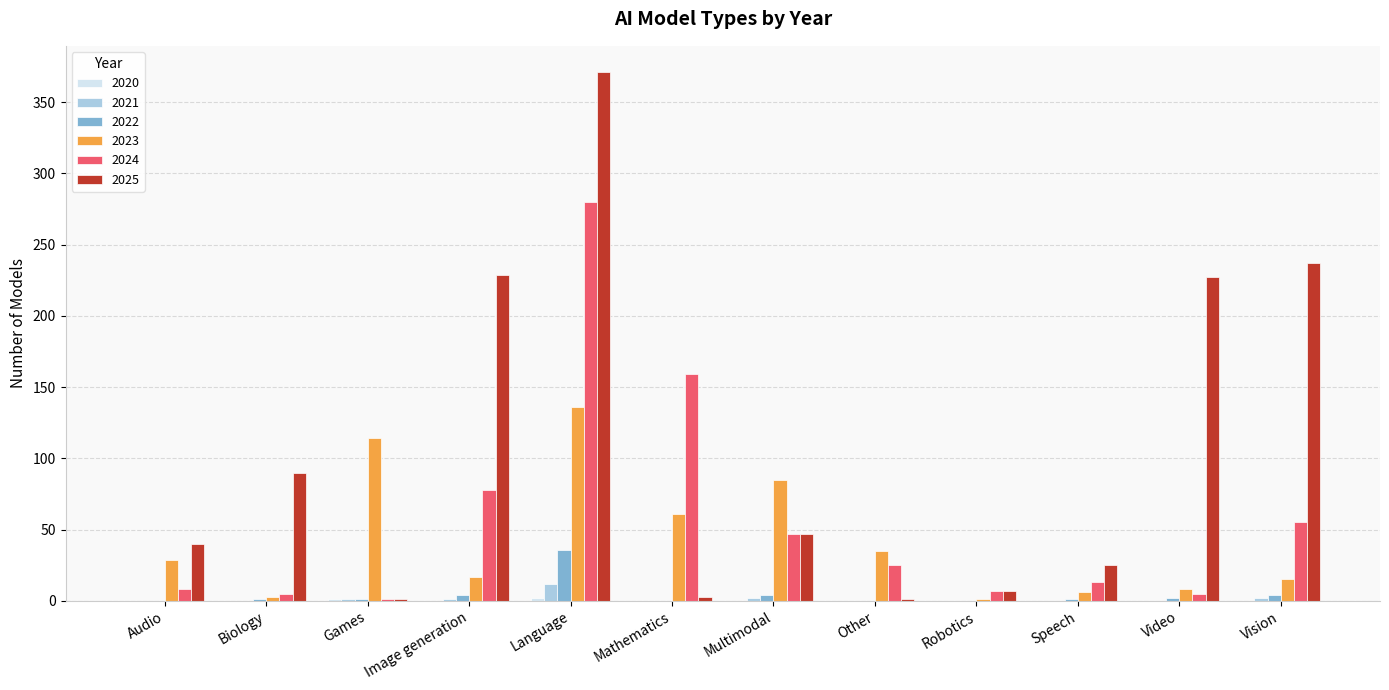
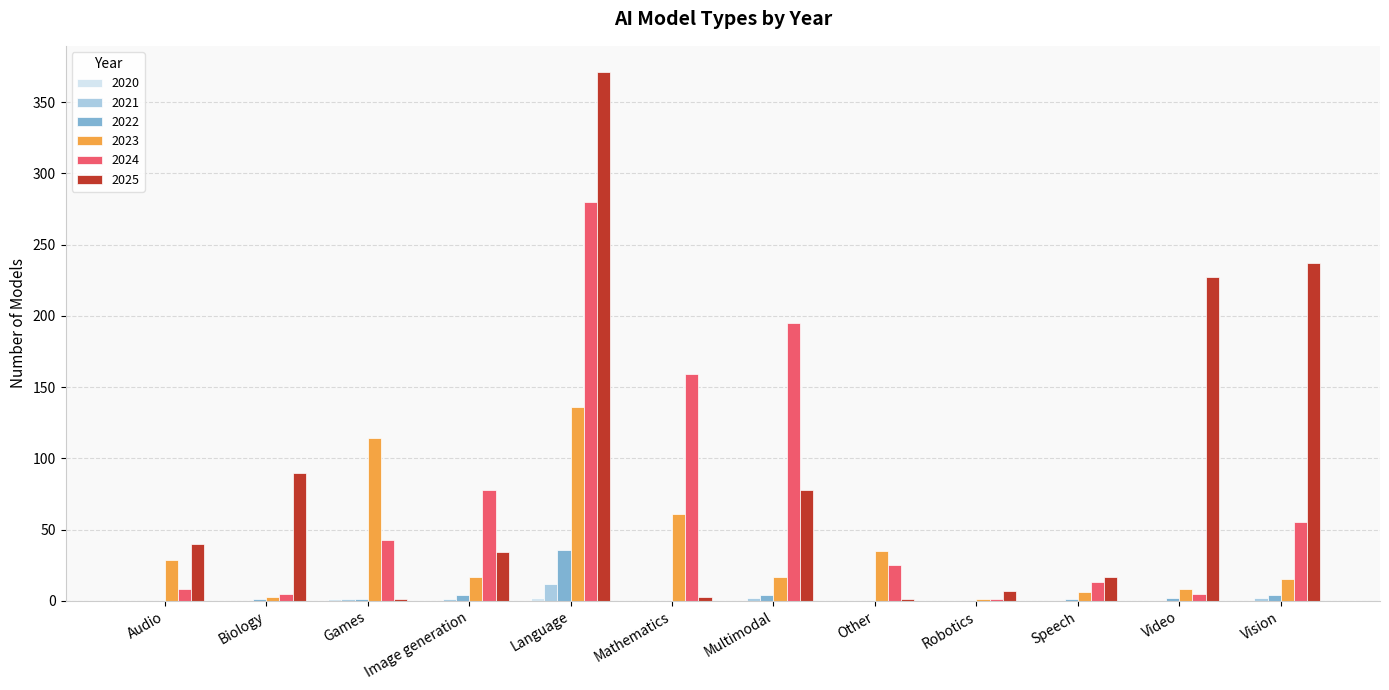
2024, Games: 1 -> 43
2025, Image generation: 229 -> 34
2023, Multimodal: 85 -> 17
2024, Multimodal: 47 -> 195
2025, Multimodal: 47 -> 78
2024, Robotics: 7 -> 1
2025, Speech: 25 -> 17
